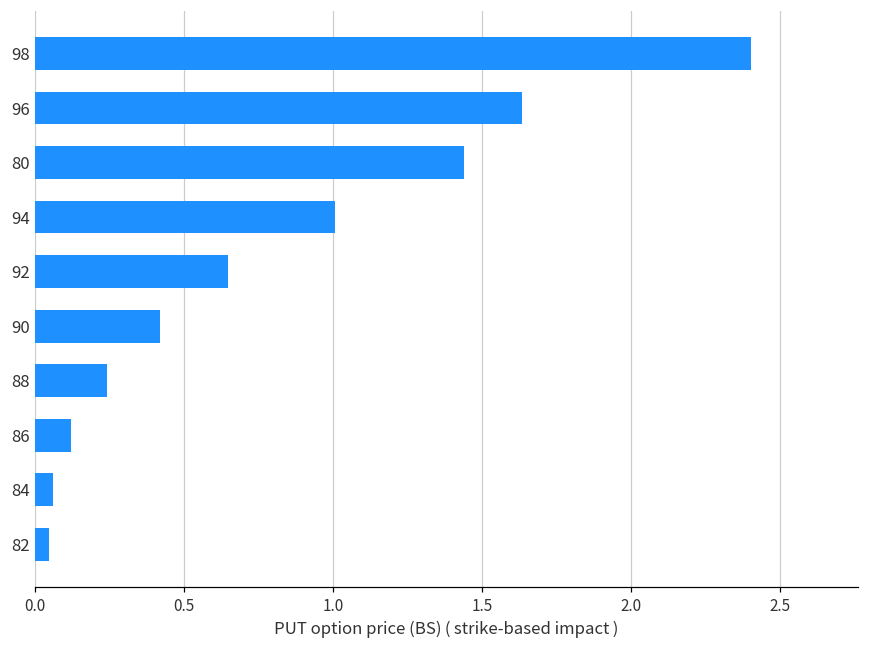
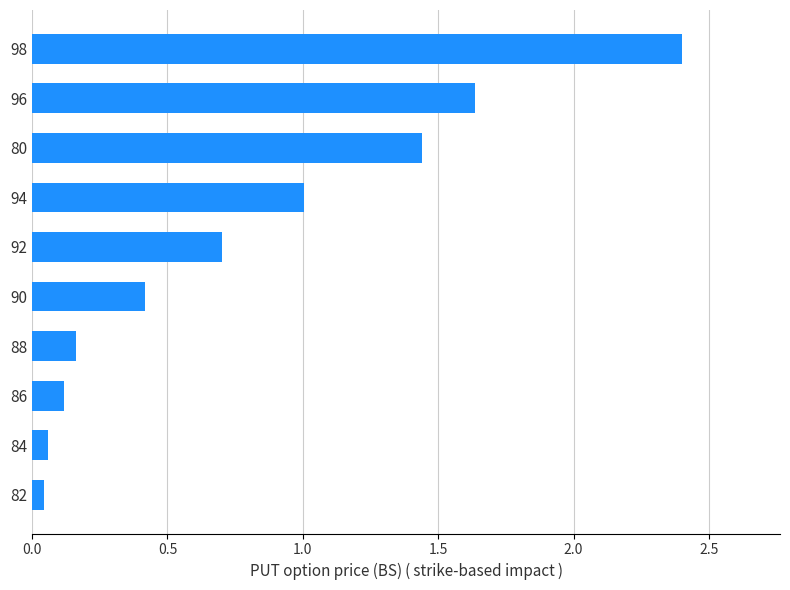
92: 0.65 -> 0.70
88: 0.24 -> 0.16
